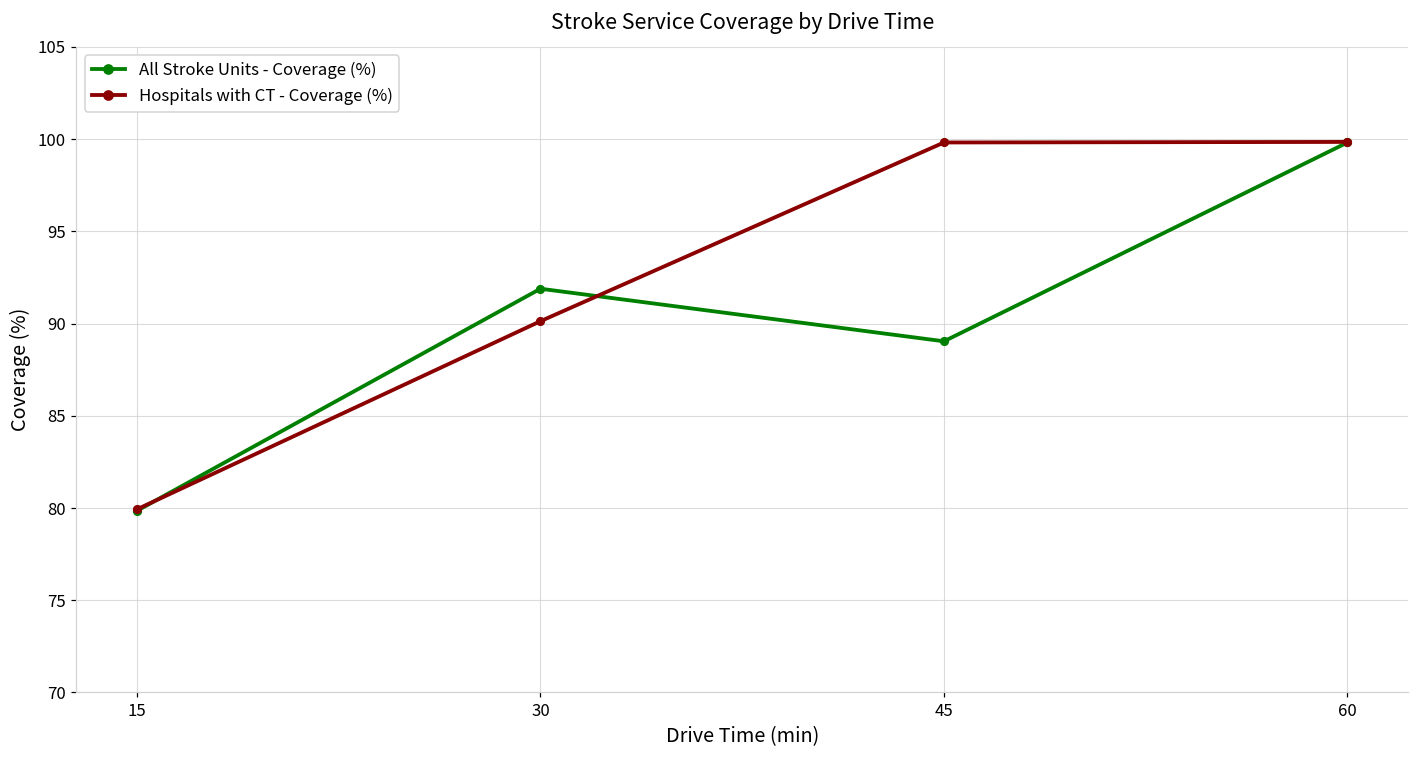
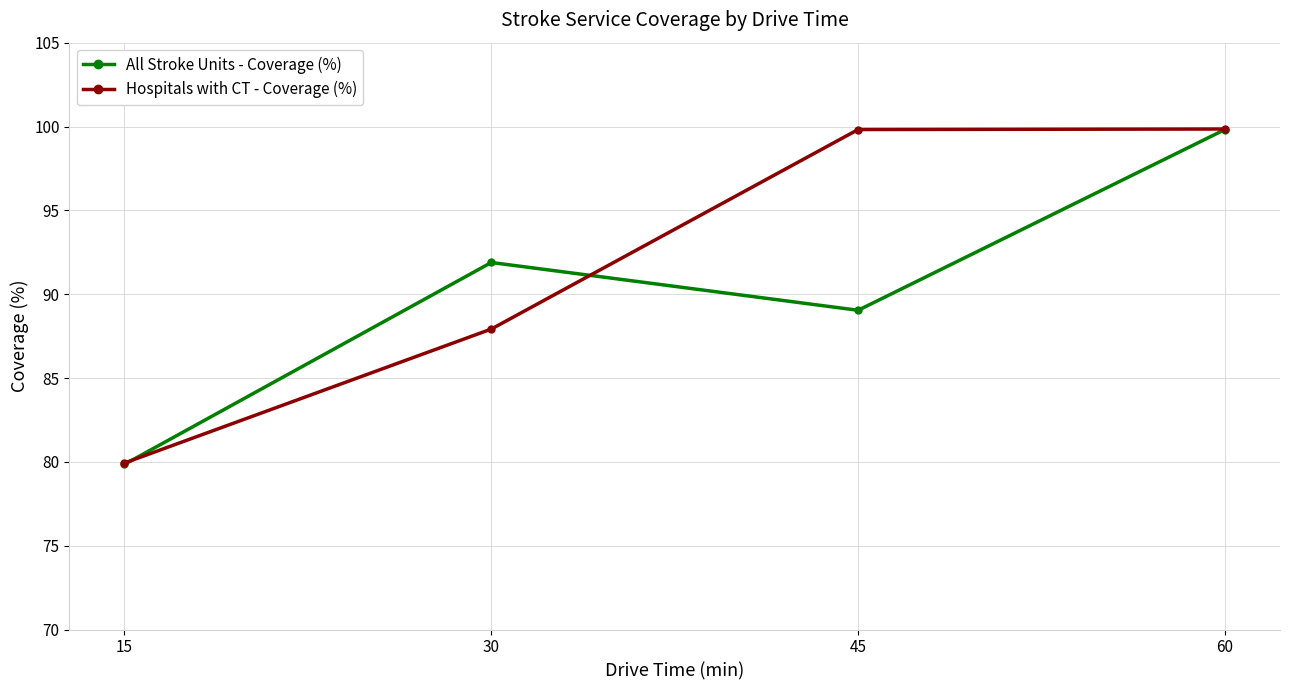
Hospitals with CT - Coverage (%), 30: 90.1 -> 87.9
